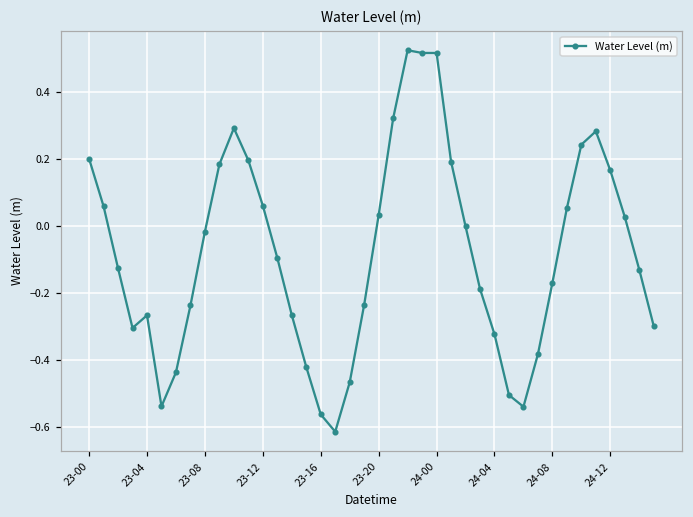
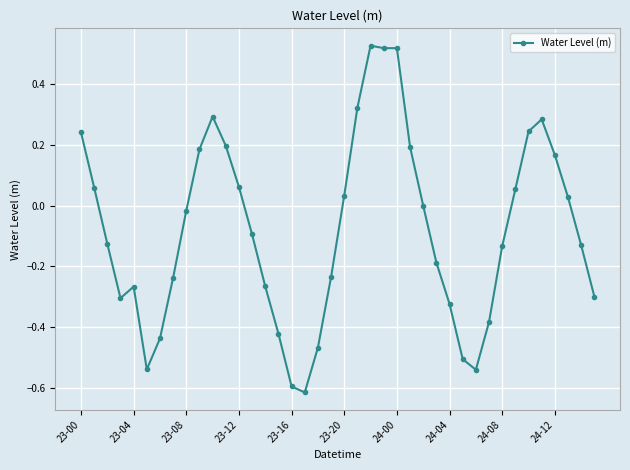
23-00: 0.20 -> 0.24
23-16: -0.56 -> -0.60
24-08: -0.17 -> -0.13
